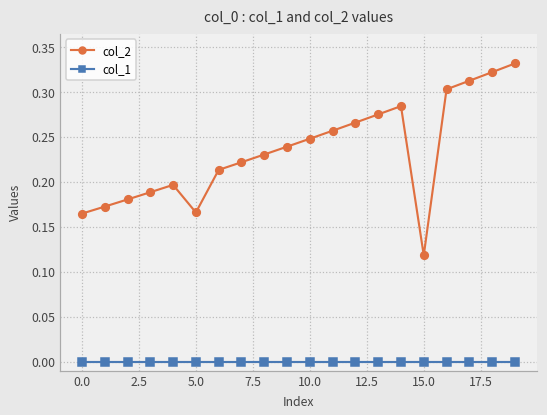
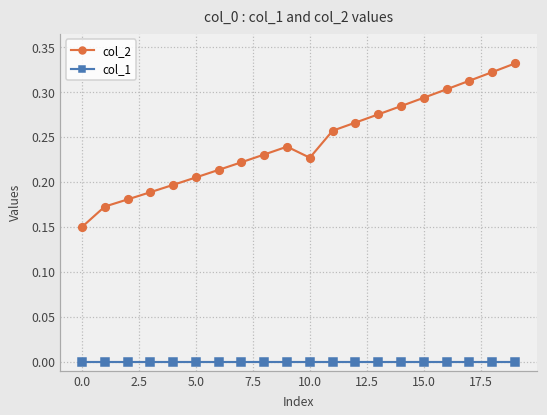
col_2, 0.0: 0.16 -> 0.15
col_2, 5.0: 0.17 -> 0.20
col_2, 10.0: 0.25 -> 0.23
col_2, 15.0: 0.12 -> 0.29
